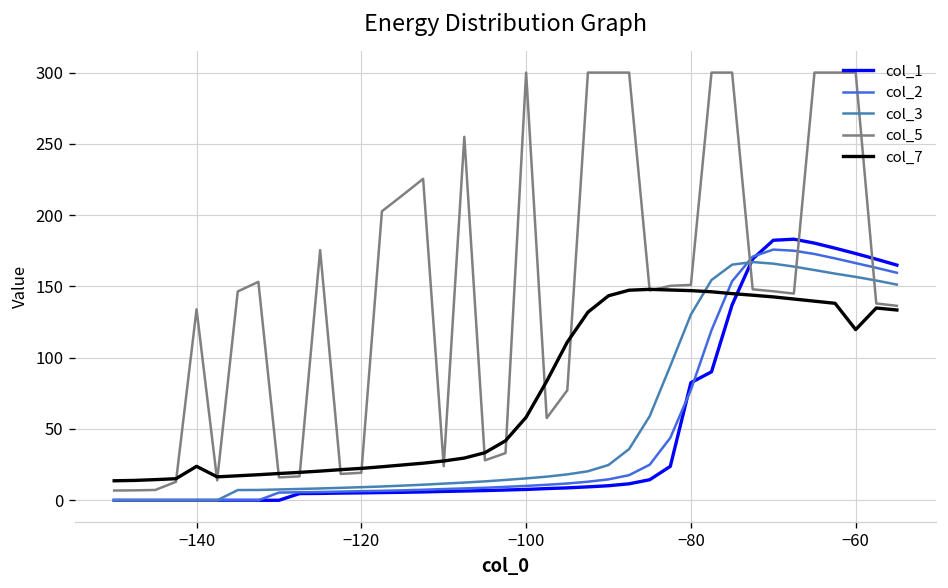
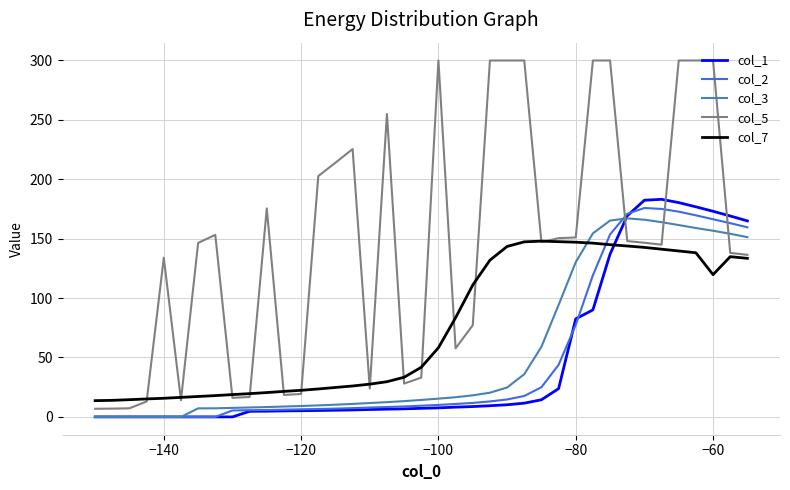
col_7, −140: 24 -> 16
